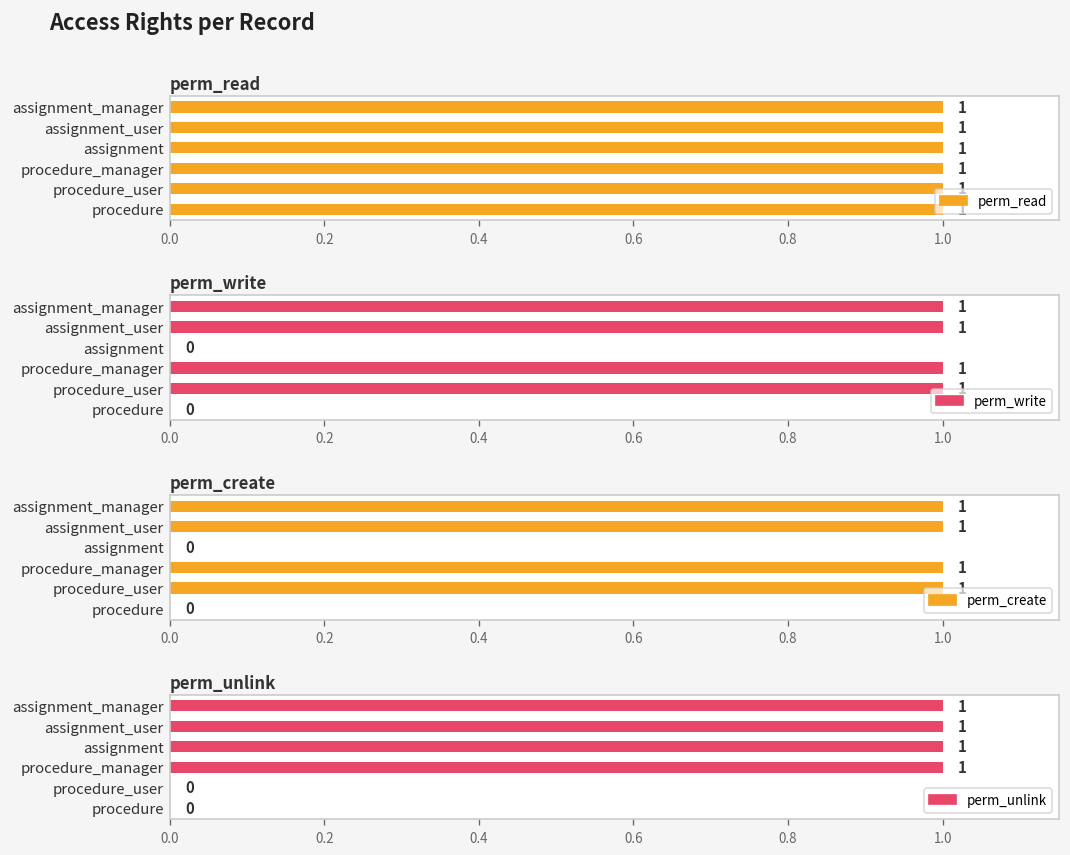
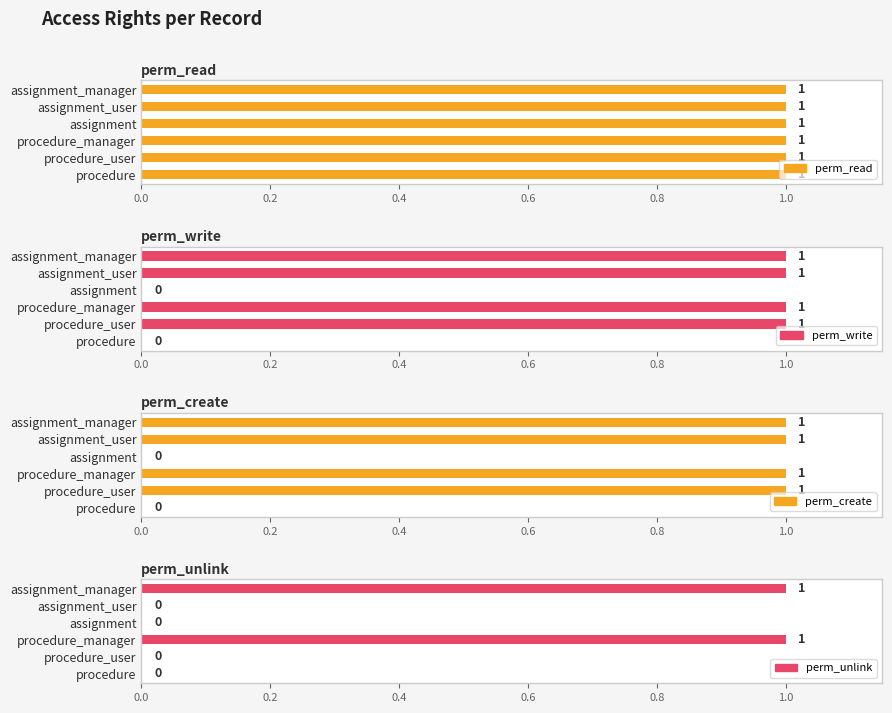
perm_unlink, assignment_user: 1 -> 0
perm_unlink, assignment: 1 -> 0
